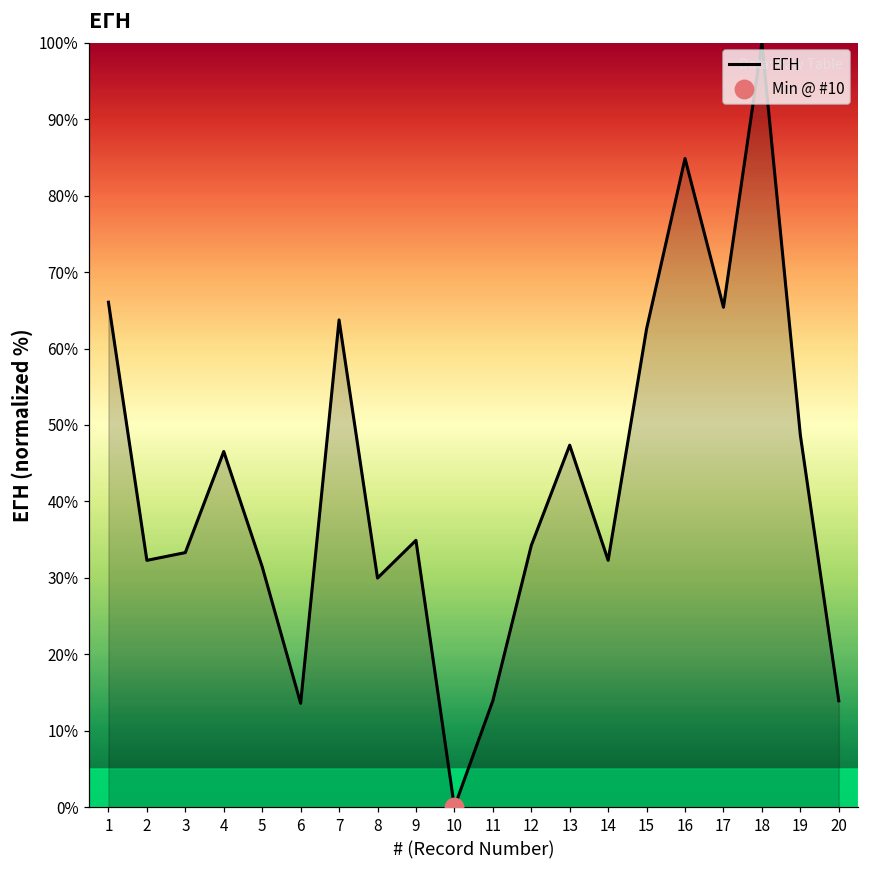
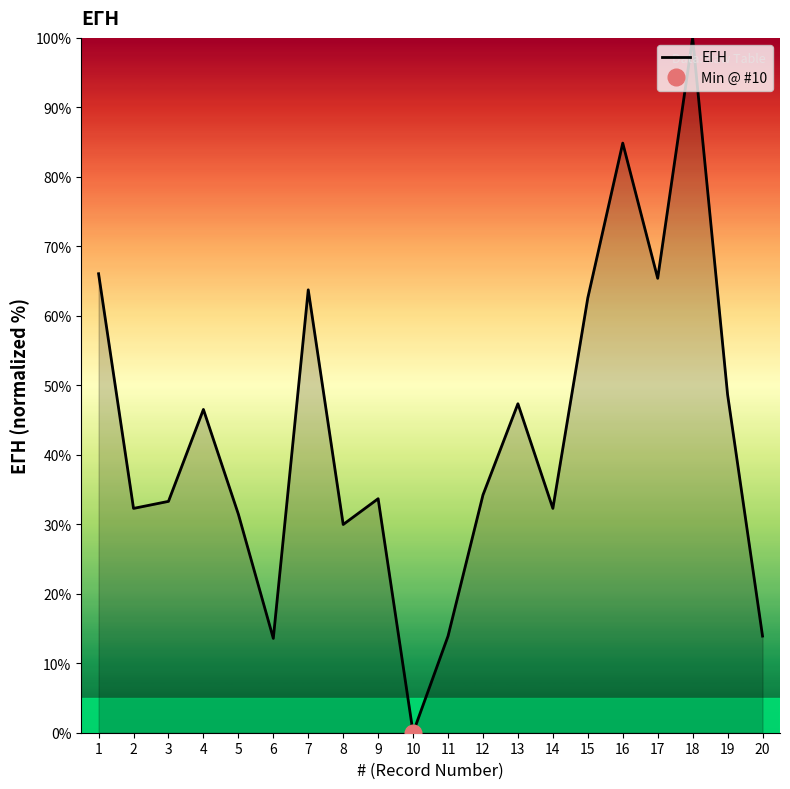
ЕГН, 9: 35% -> 34%
